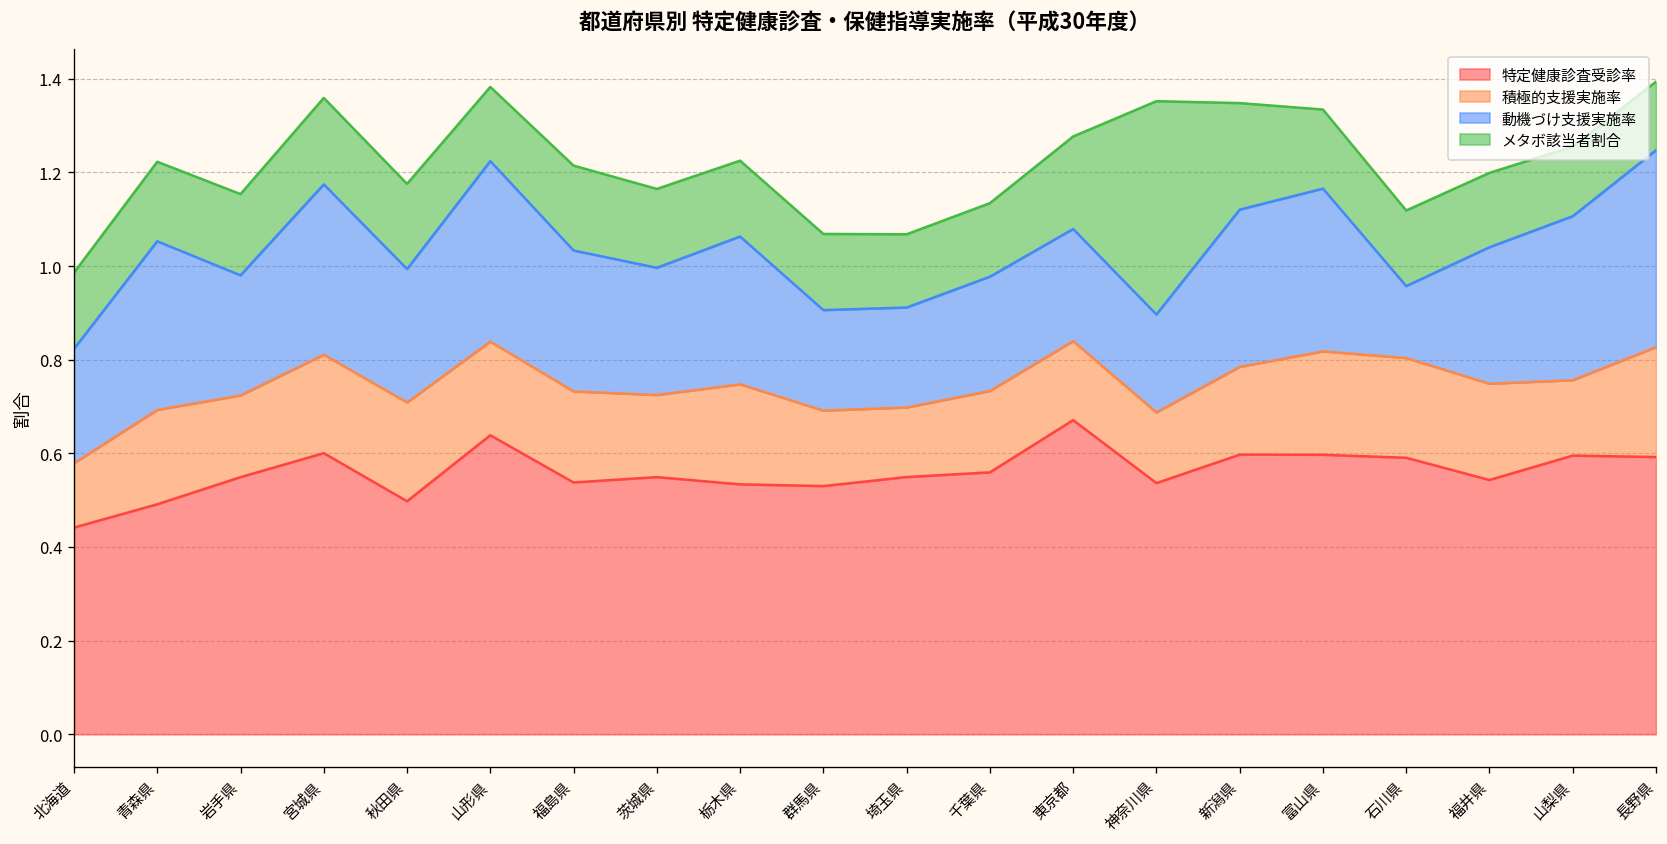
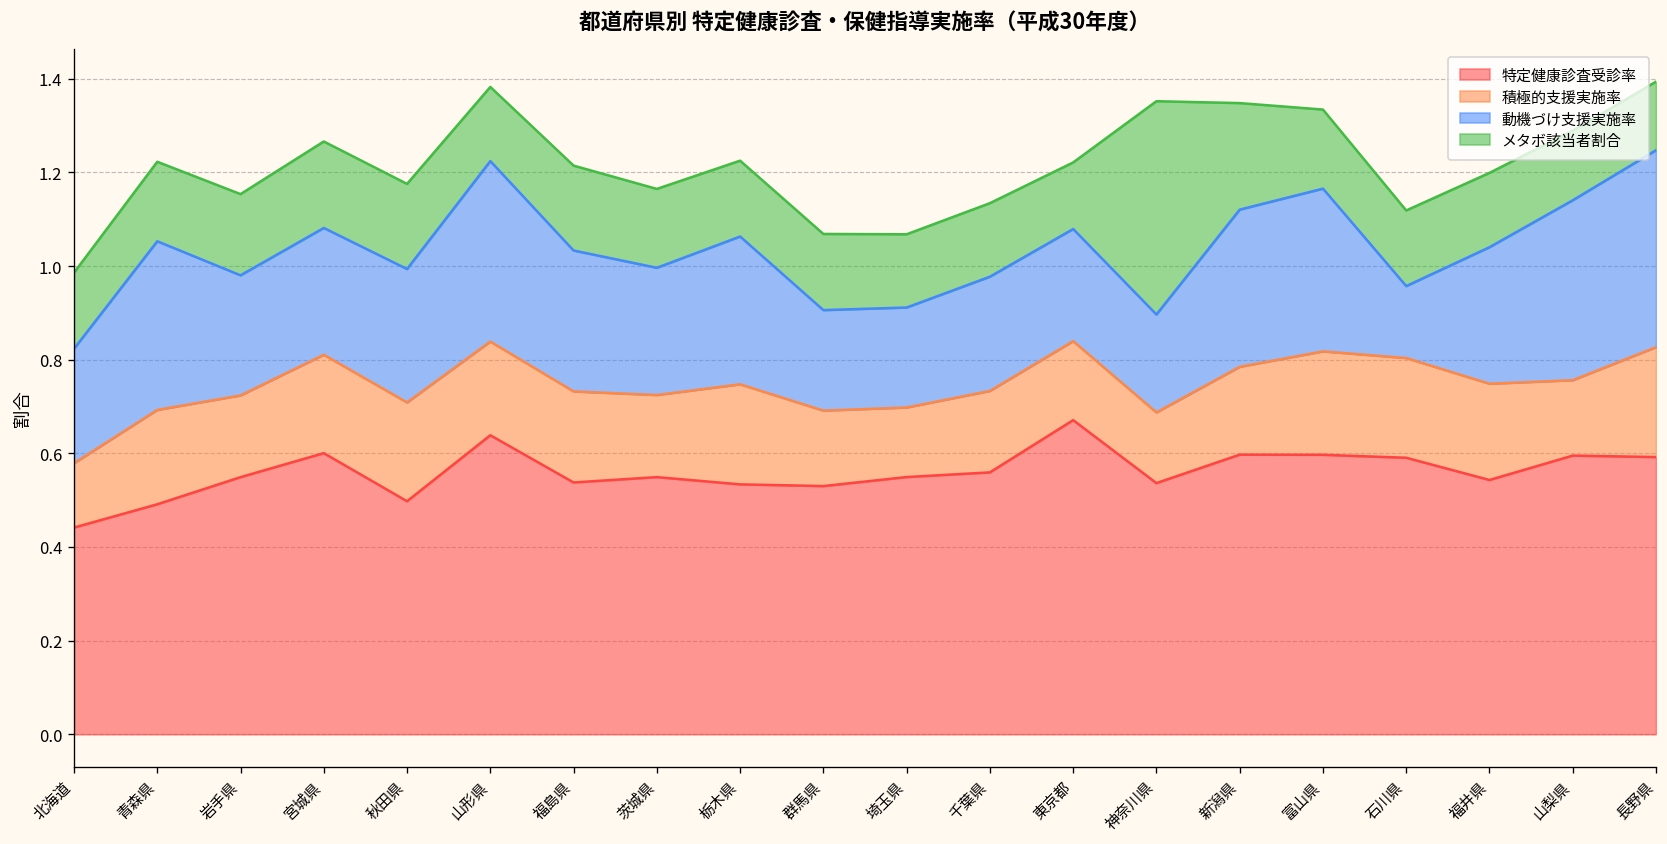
動機づけ支援実施率, 宮城県: 0.36 -> 0.27
メタボ該当者割合, 東京都: 0.20 -> 0.14
動機づけ支援実施率, 山梨県: 0.35 -> 0.38
